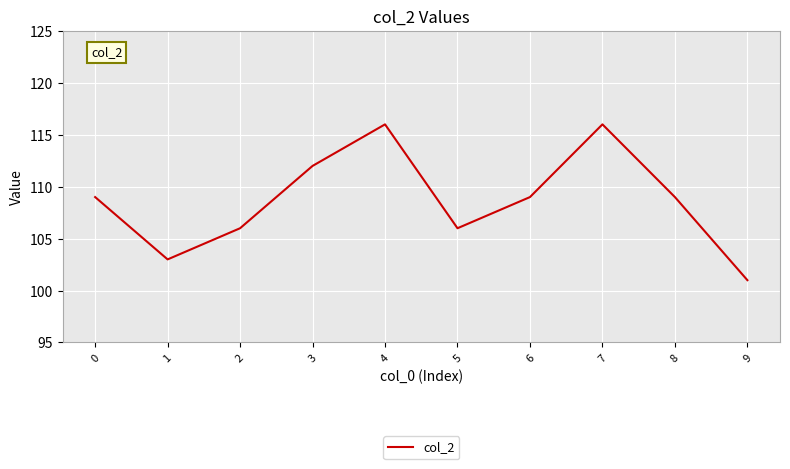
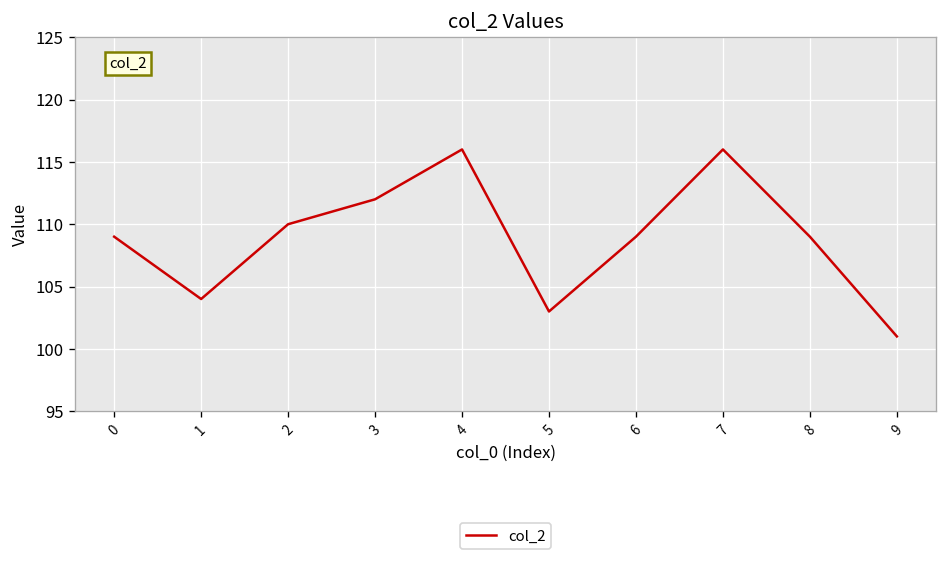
1: 103 -> 104
2: 106 -> 110
5: 106 -> 103
